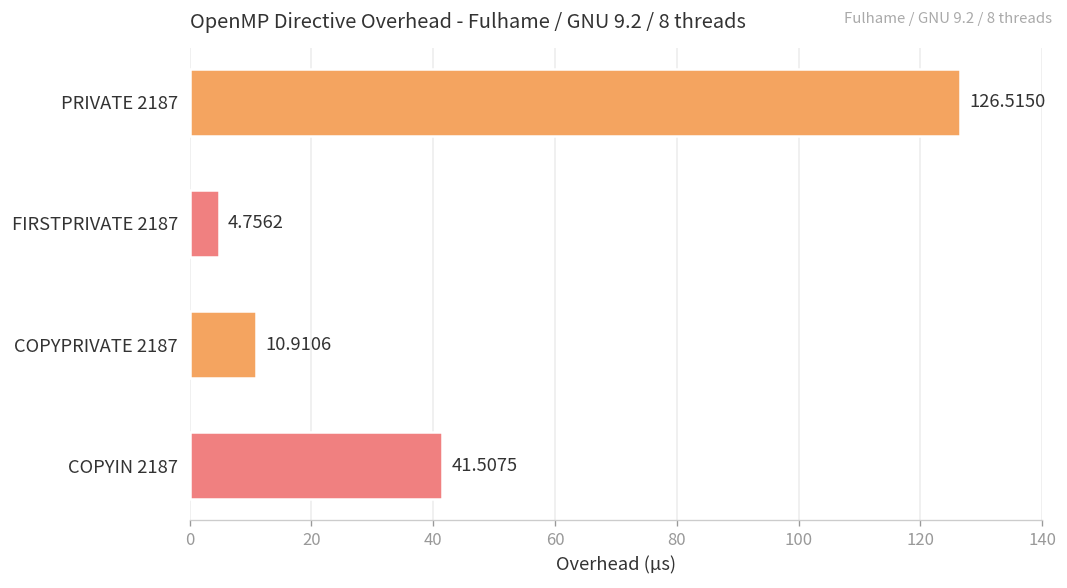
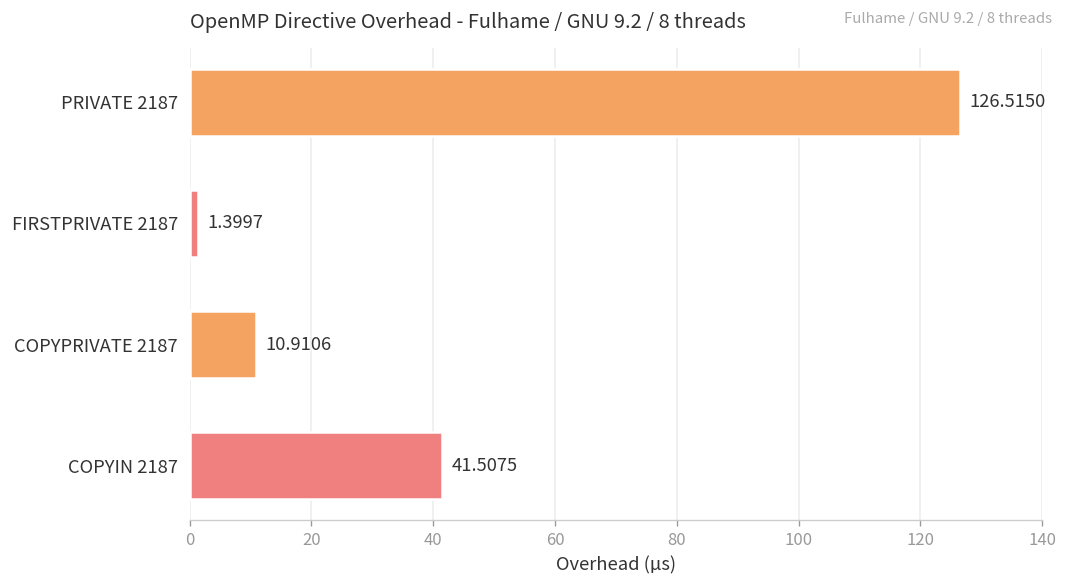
FIRSTPRIVATE 2187: 4.7562 -> 1.3997
